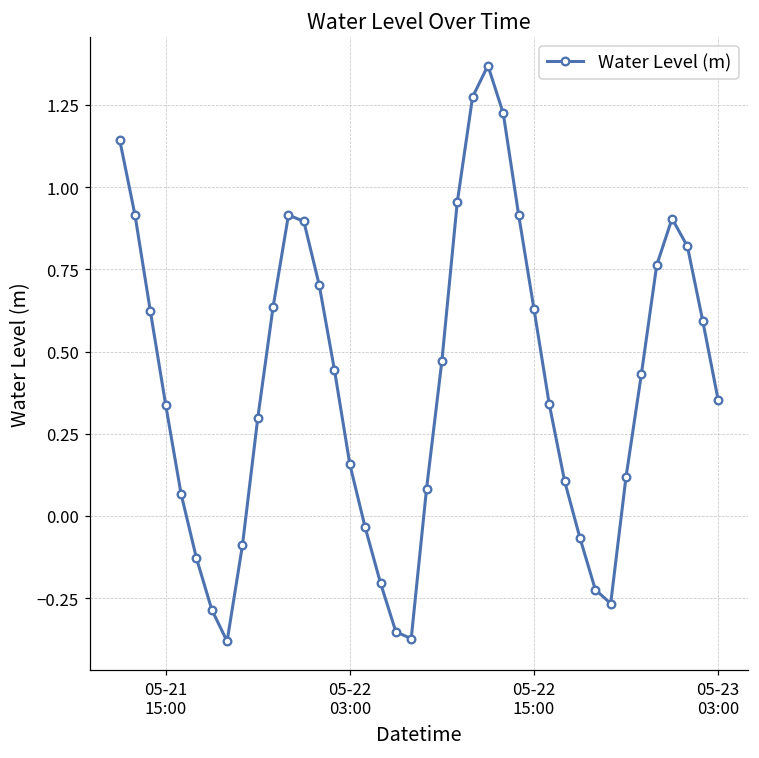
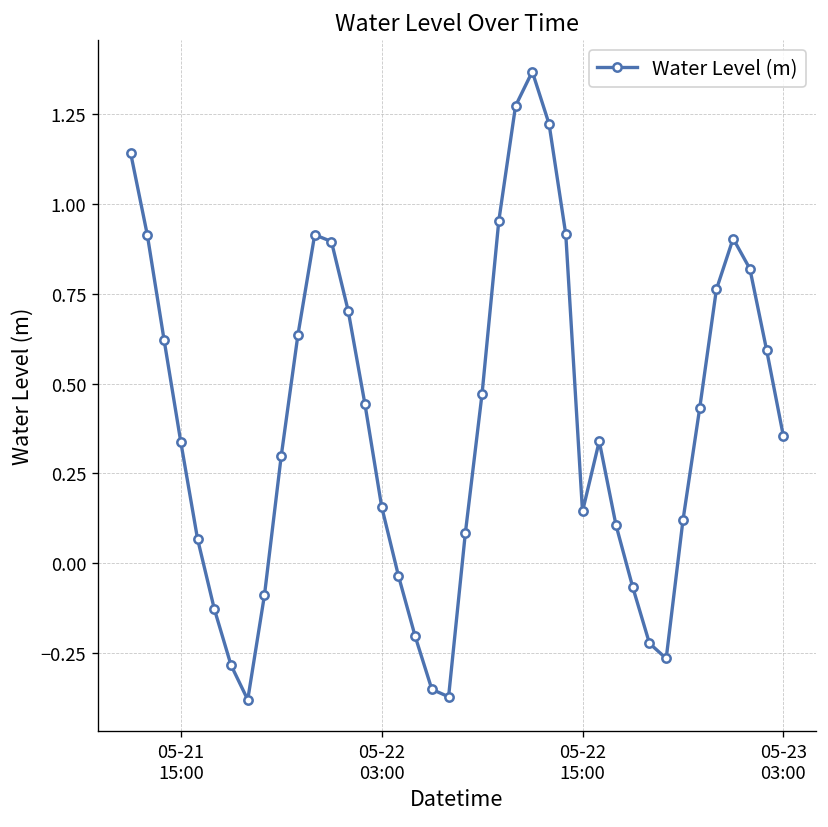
05-22 15:00: 0.63 -> 0.14
